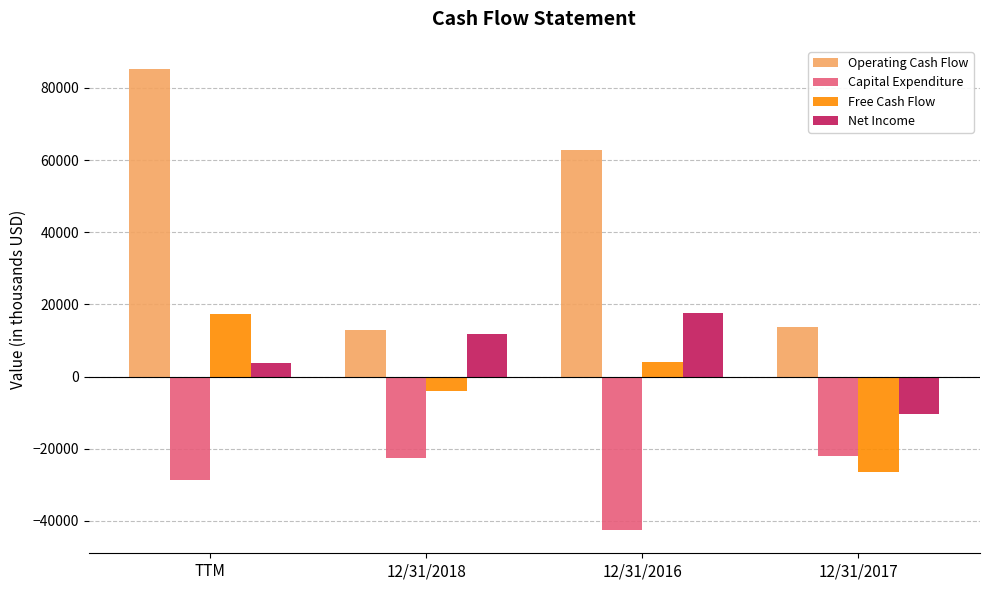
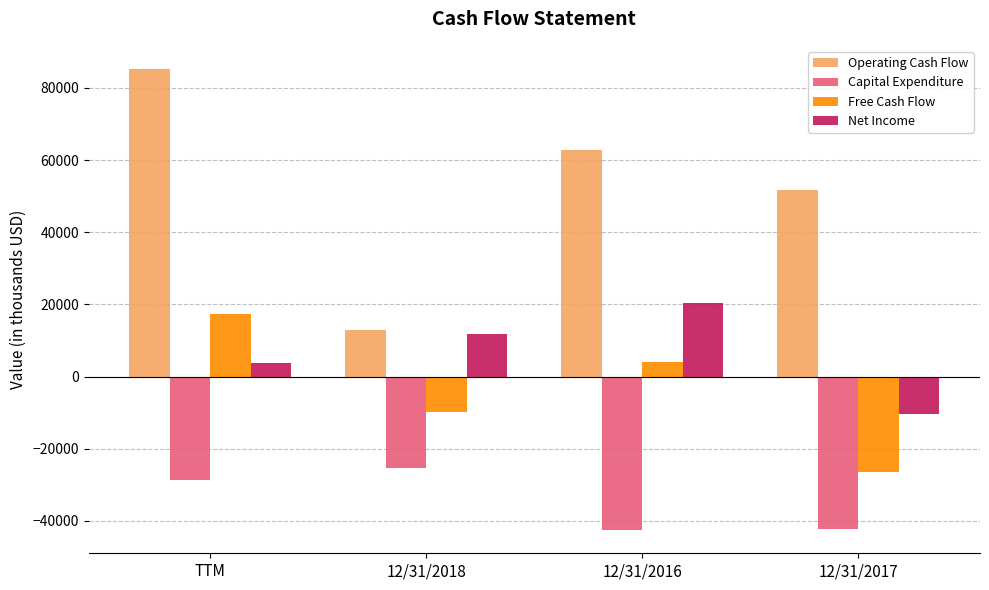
Capital Expenditure, 12/31/2018: -23000 -> -25000
Free Cash Flow, 12/31/2018: -4000 -> -10000
Net Income, 12/31/2016: 18000 -> 20000
Operating Cash Flow, 12/31/2017: 14000 -> 52000
Capital Expenditure, 12/31/2017: -22000 -> -42000
